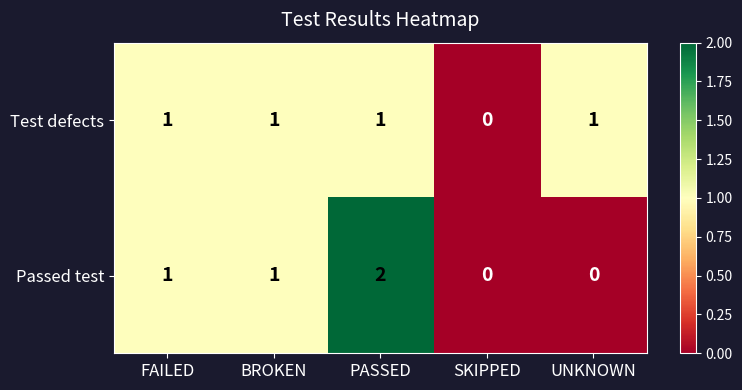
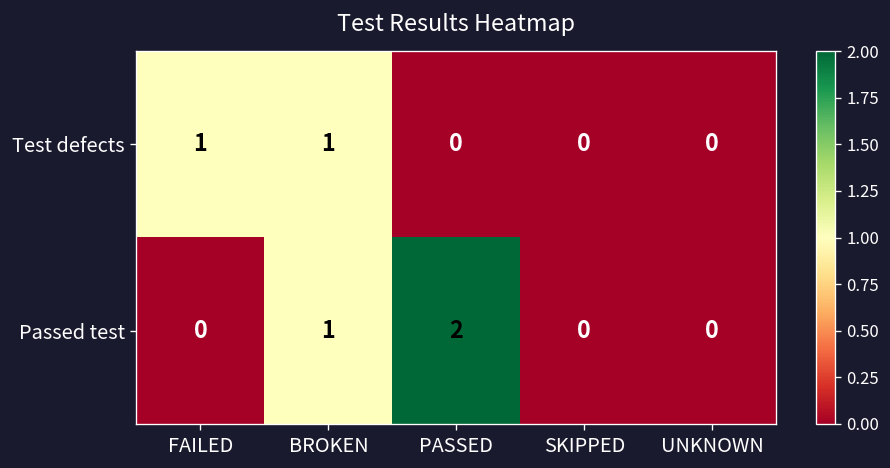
Test defects, PASSED: 1 -> 0
Test defects, UNKNOWN: 1 -> 0
Passed test, FAILED: 1 -> 0
